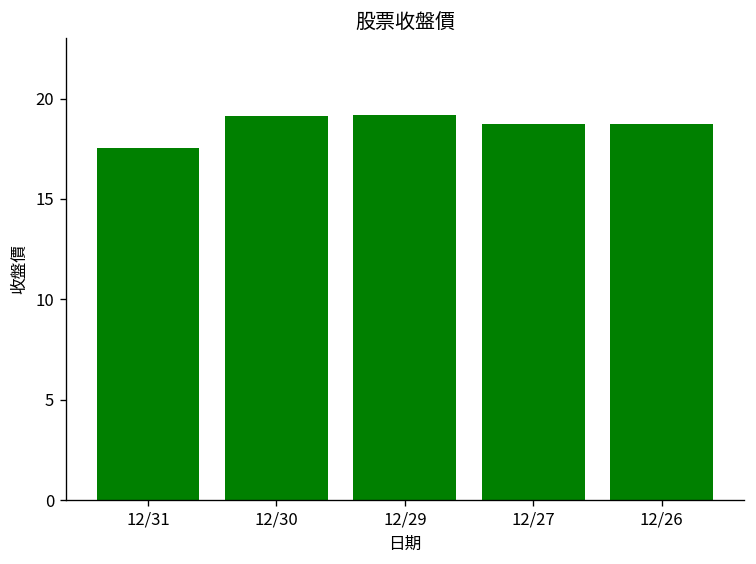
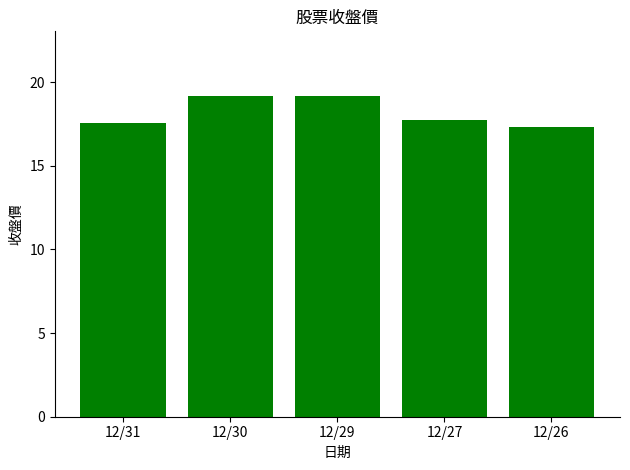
12/27: 18.8 -> 17.7
12/26: 18.8 -> 17.3
